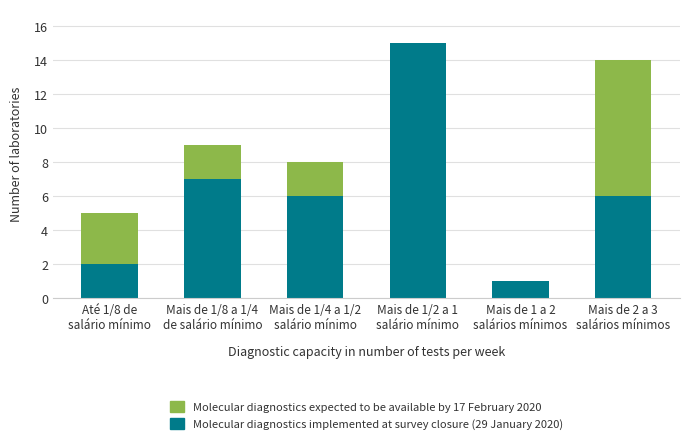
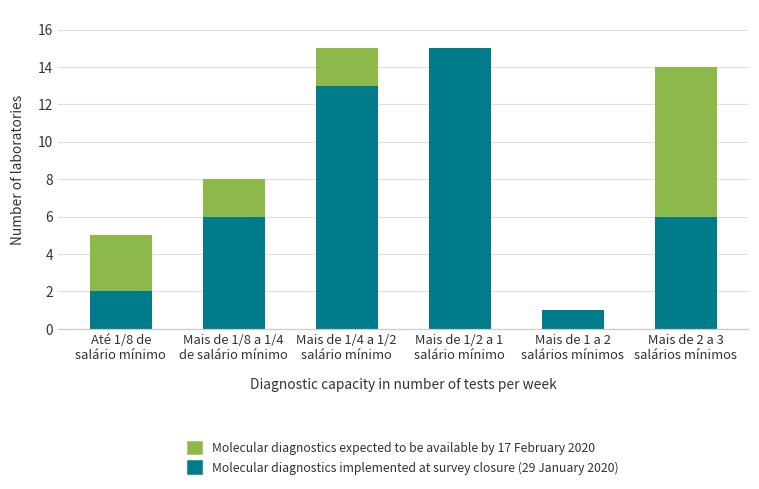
Molecular diagnostics implemented at survey closure (29 January 2020), Mais de 1/8 a 1/4 de salário mínimo: 7 -> 6
Molecular diagnostics implemented at survey closure (29 January 2020), Mais de 1/4 a 1/2 salário mínimo: 6 -> 13
